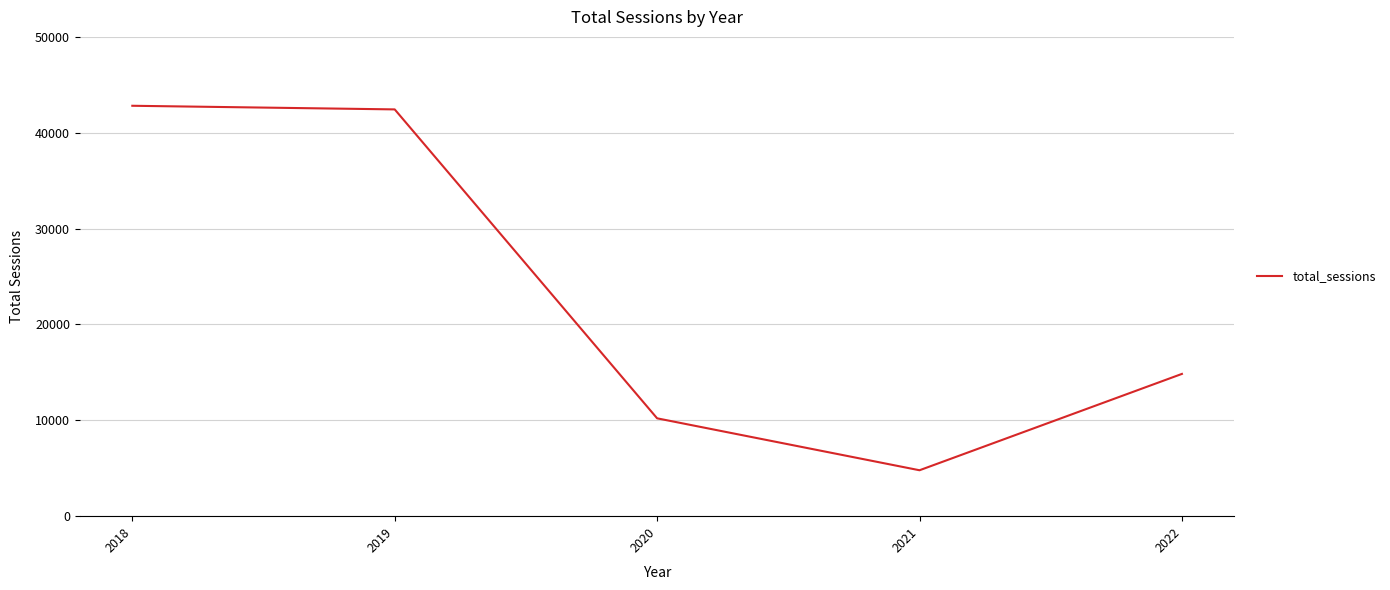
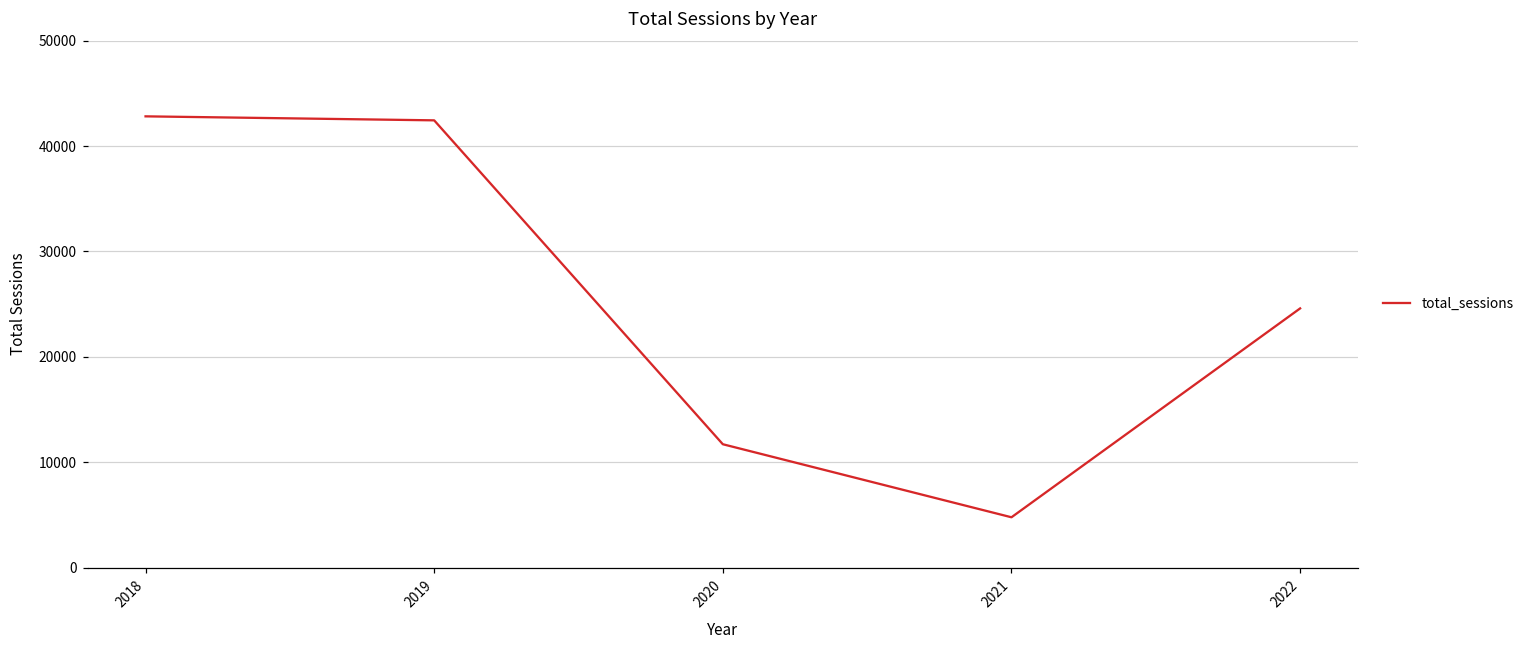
2020: 10000 -> 12000
2022: 15000 -> 25000
